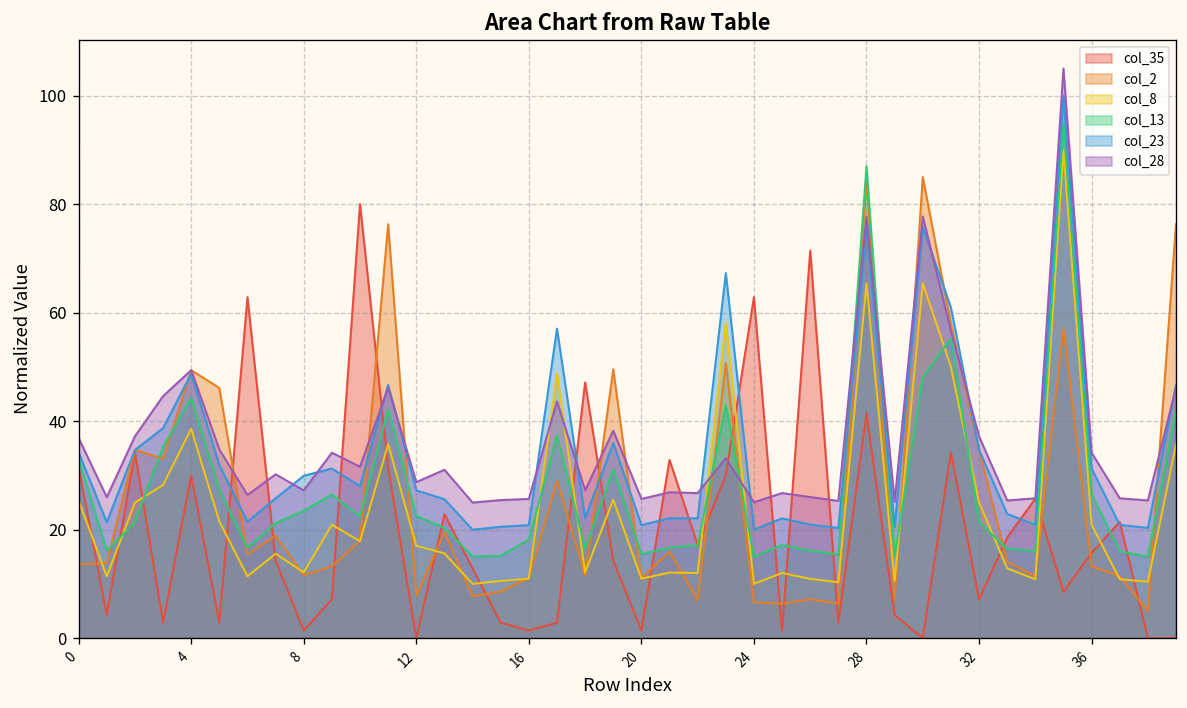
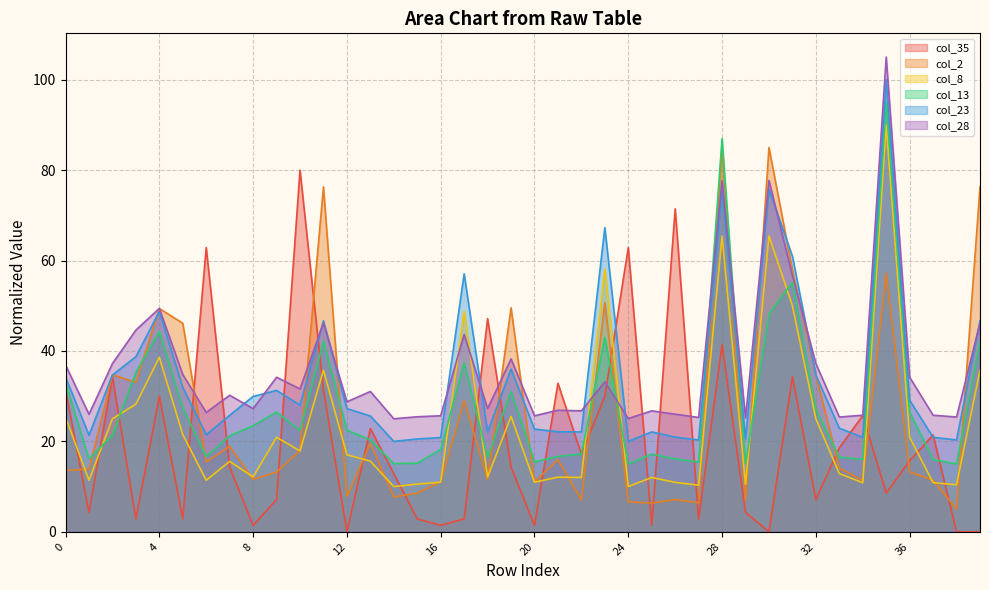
col_23, 20: 21 -> 23
col_13, 32: 21 -> 27
col_23, 36: 31 -> 29
